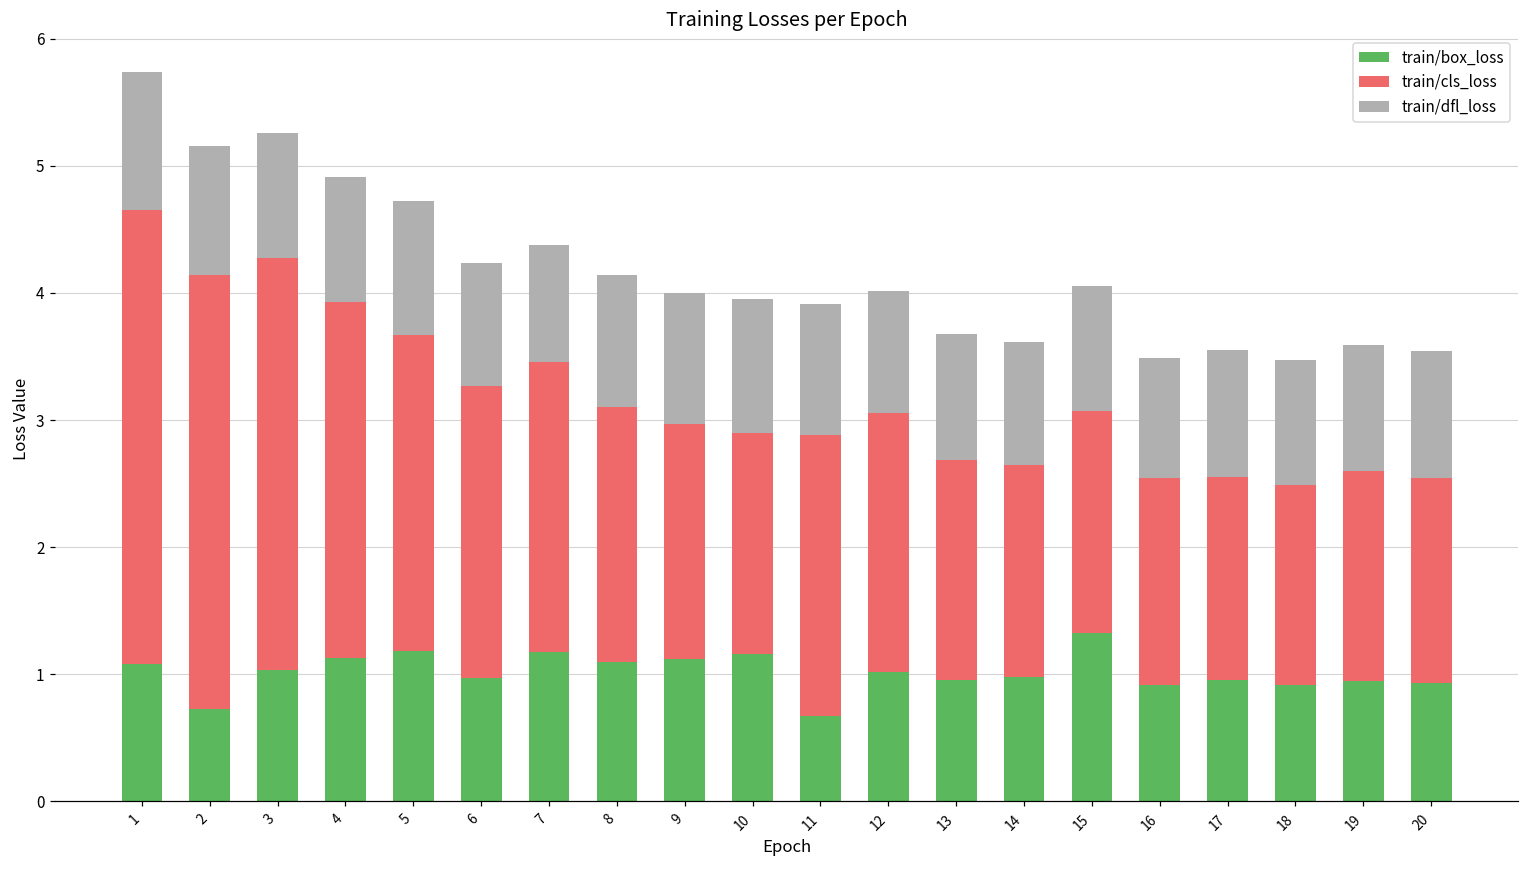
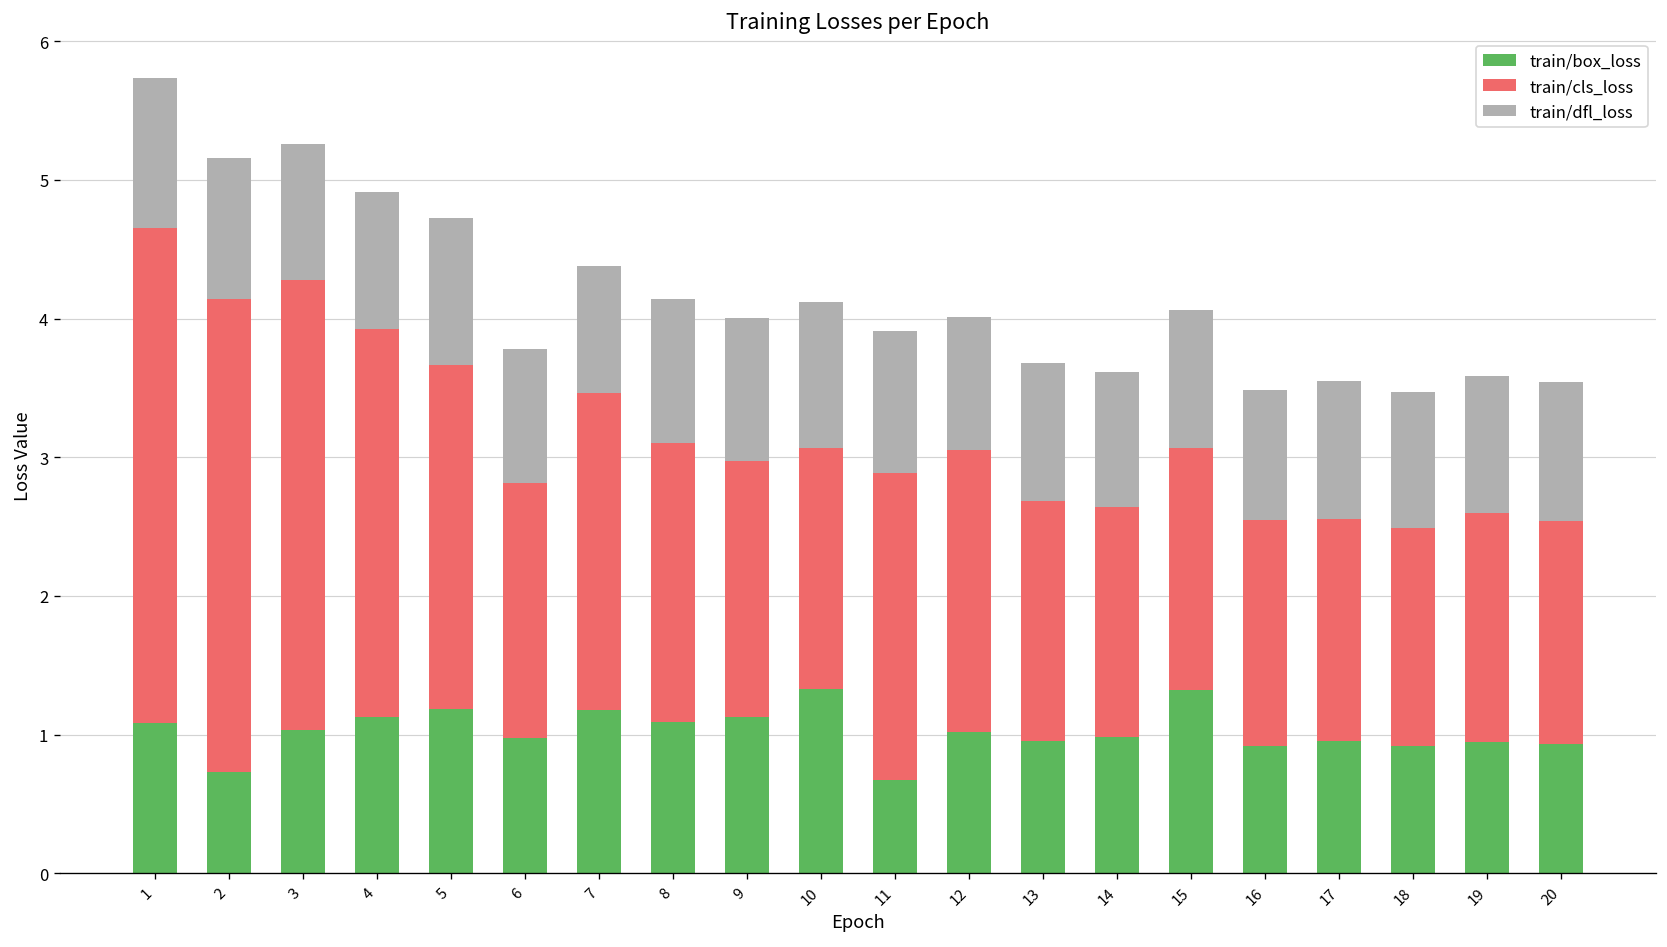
train/cls_loss, 6: 2.29 -> 1.84
train/box_loss, 10: 1.16 -> 1.33
